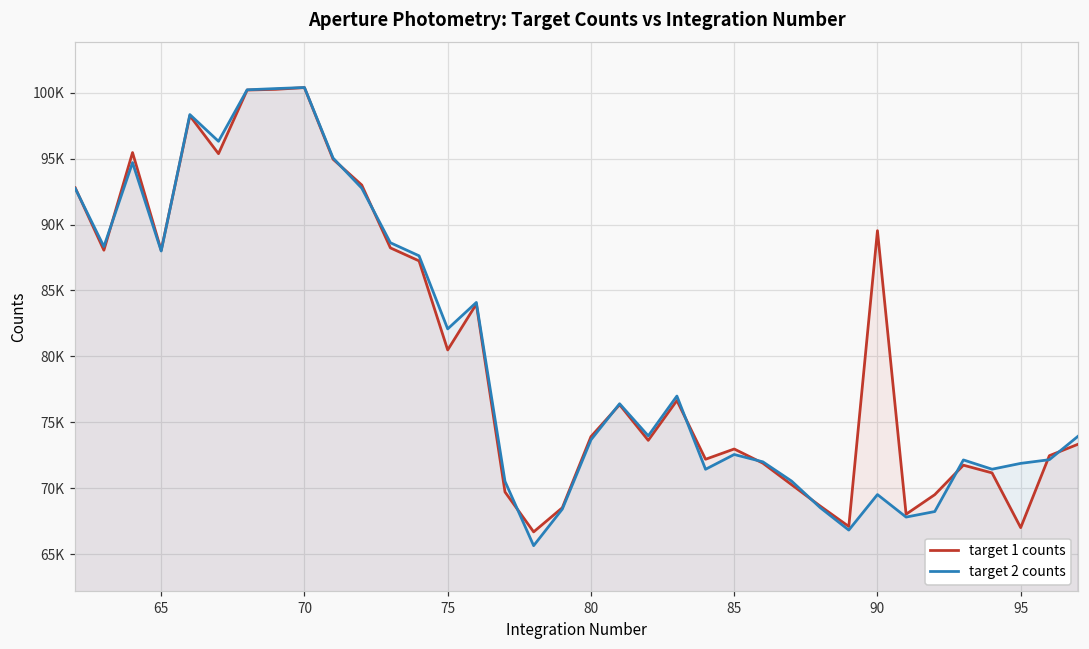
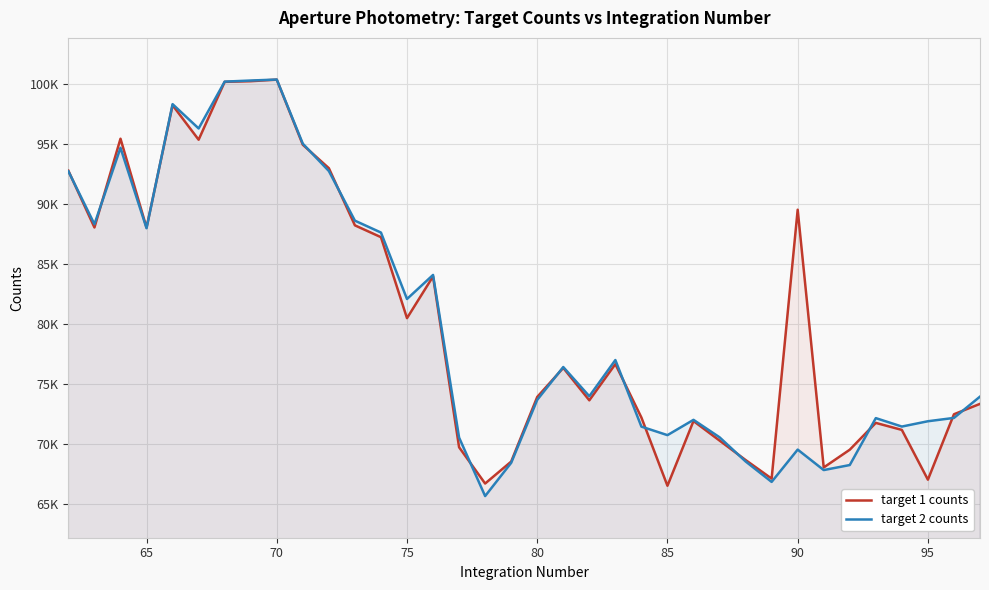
target 1 counts, 85: 73000 -> 66500
target 2 counts, 85: 72600 -> 70700
